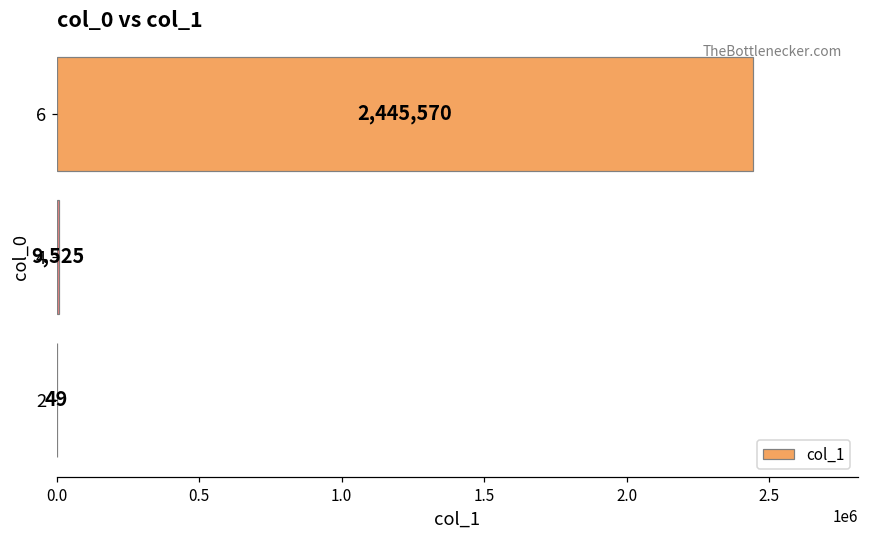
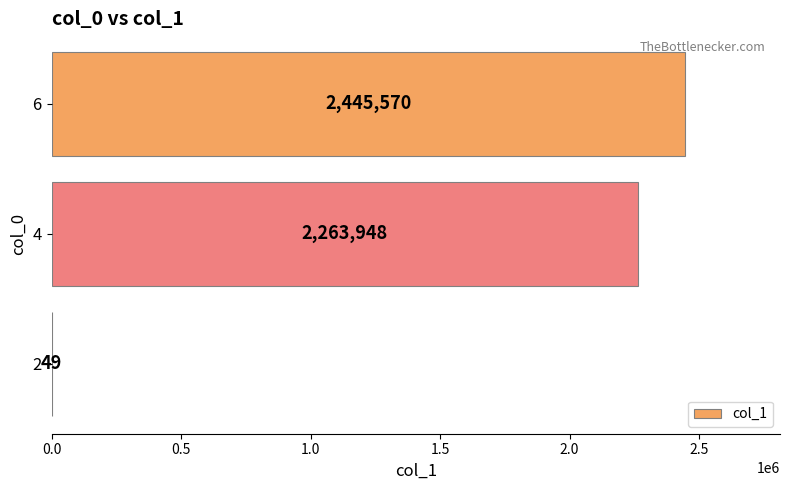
4: 9,525 -> 2,263,948
